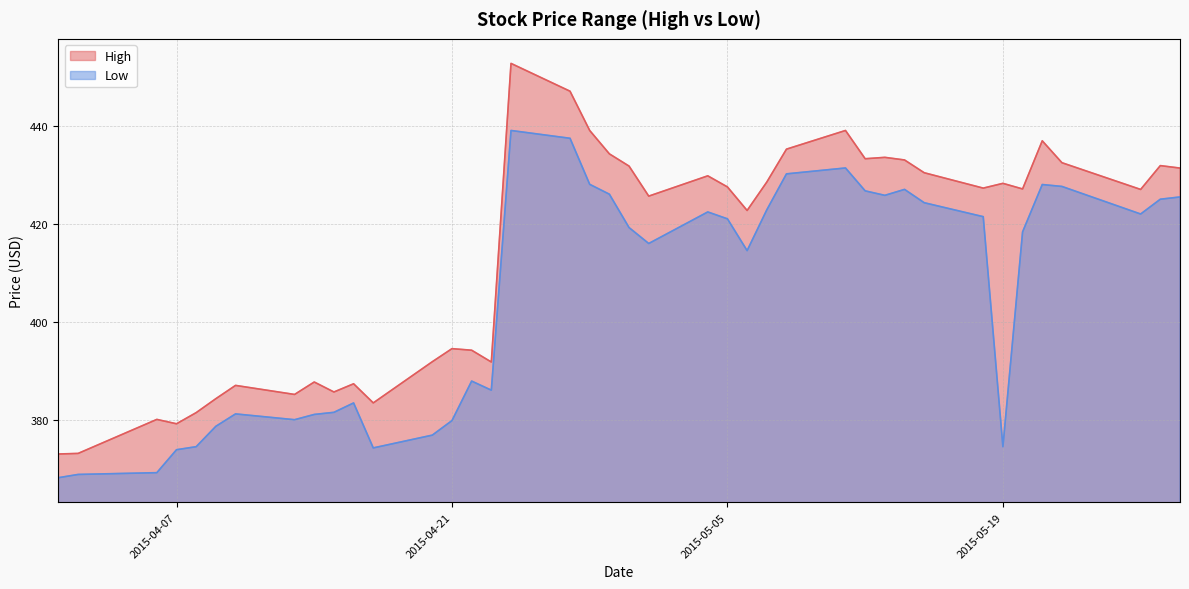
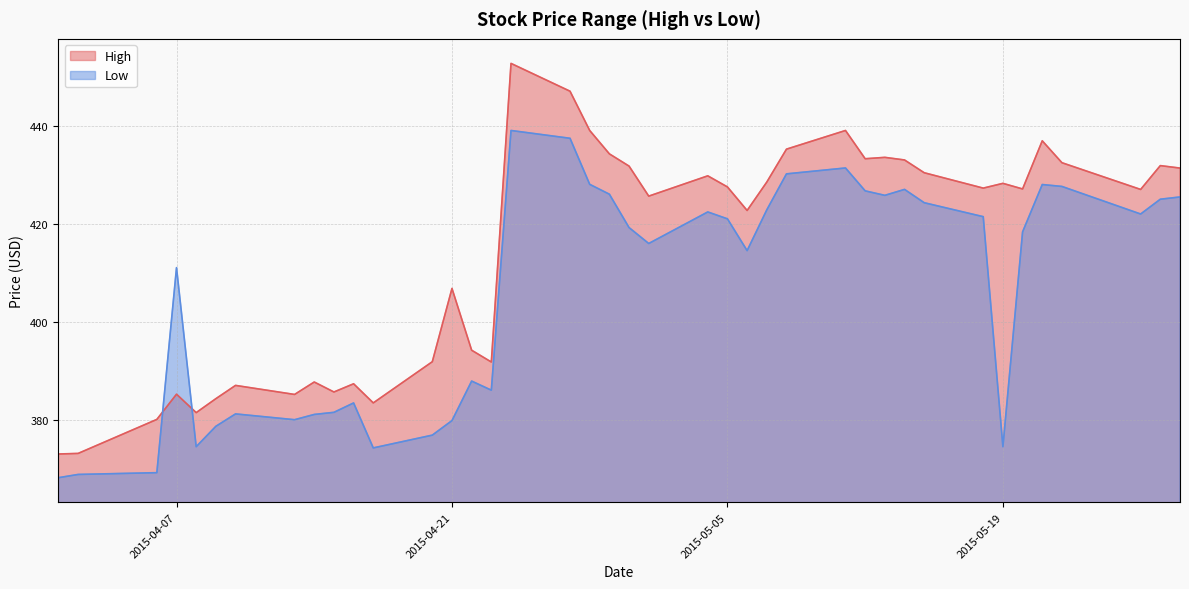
High, 2015-04-07: 379 -> 385
Low, 2015-04-07: 374 -> 411
High, 2015-04-21: 395 -> 407
